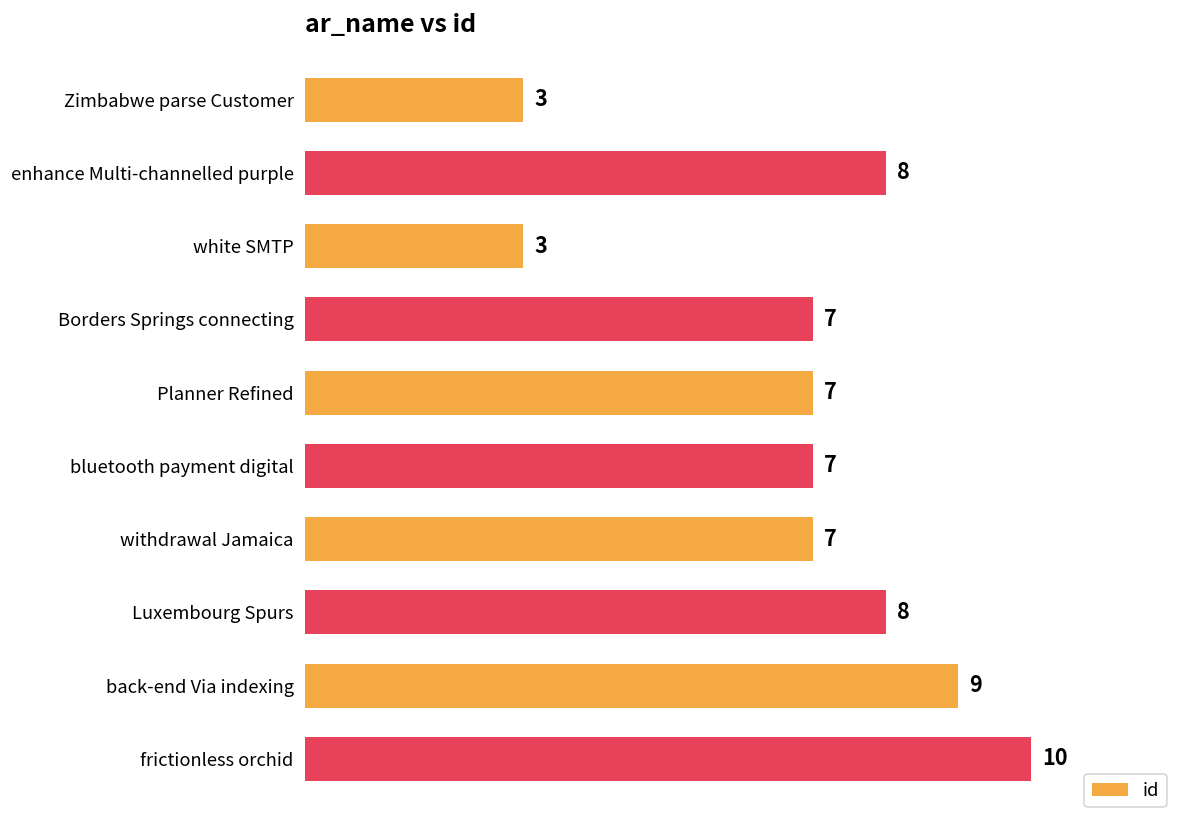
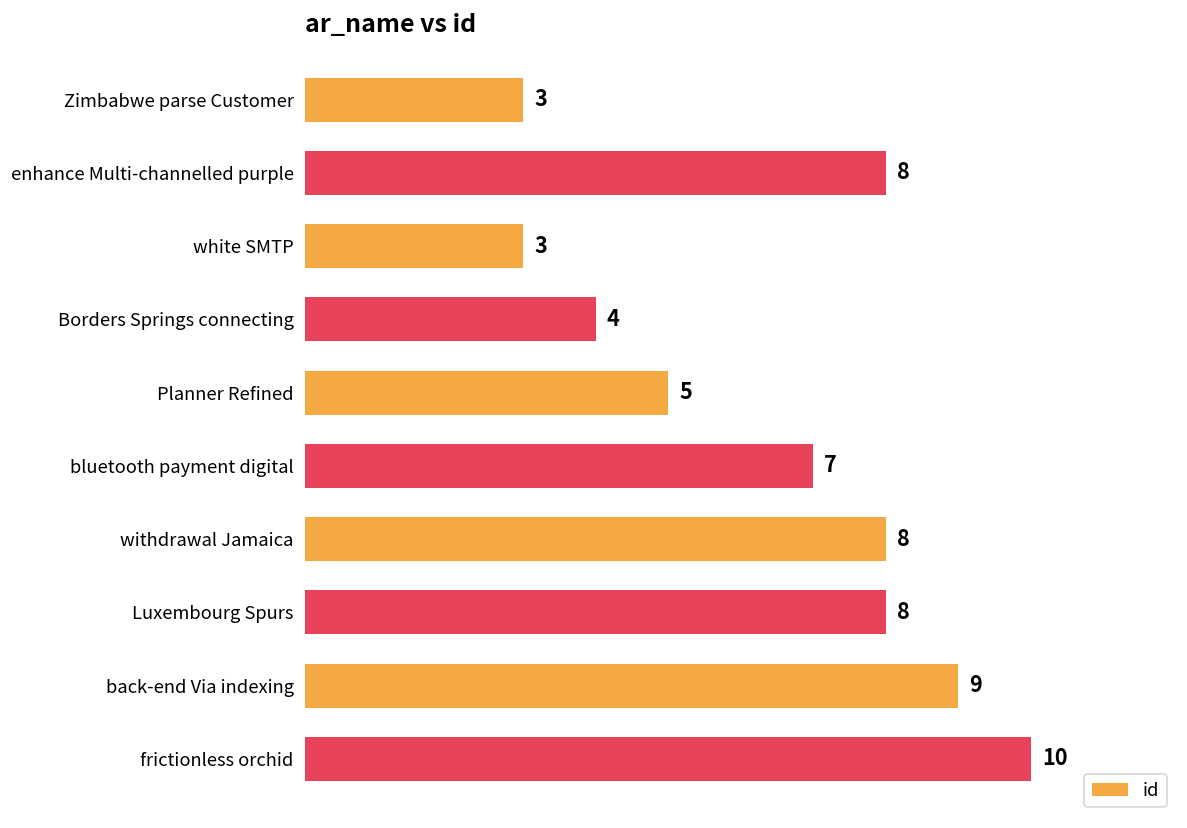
Borders Springs connecting: 7 -> 4
Planner Refined: 7 -> 5
withdrawal Jamaica: 7 -> 8
